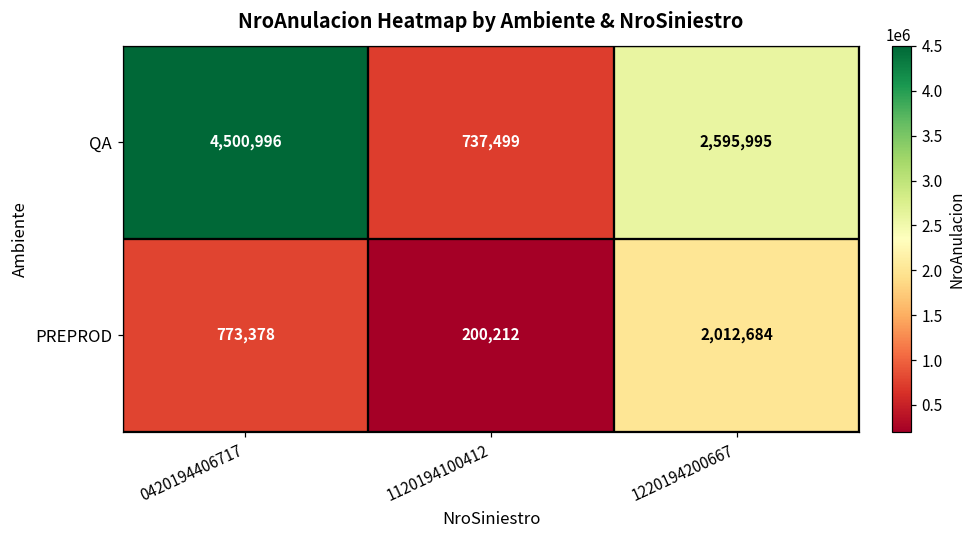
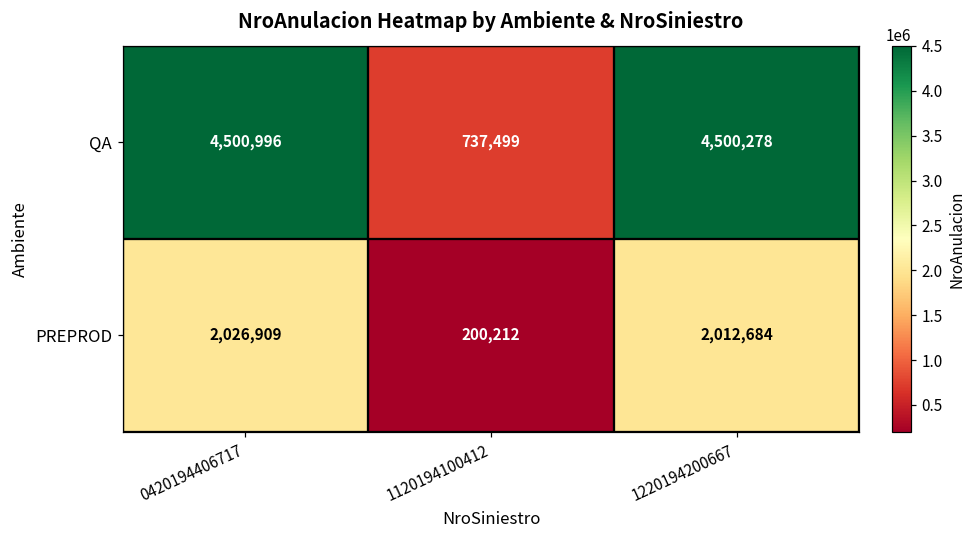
QA, 1220194200667: 2,595,995 -> 4,500,278
PREPROD, 0420194406717: 773,378 -> 2,026,909
